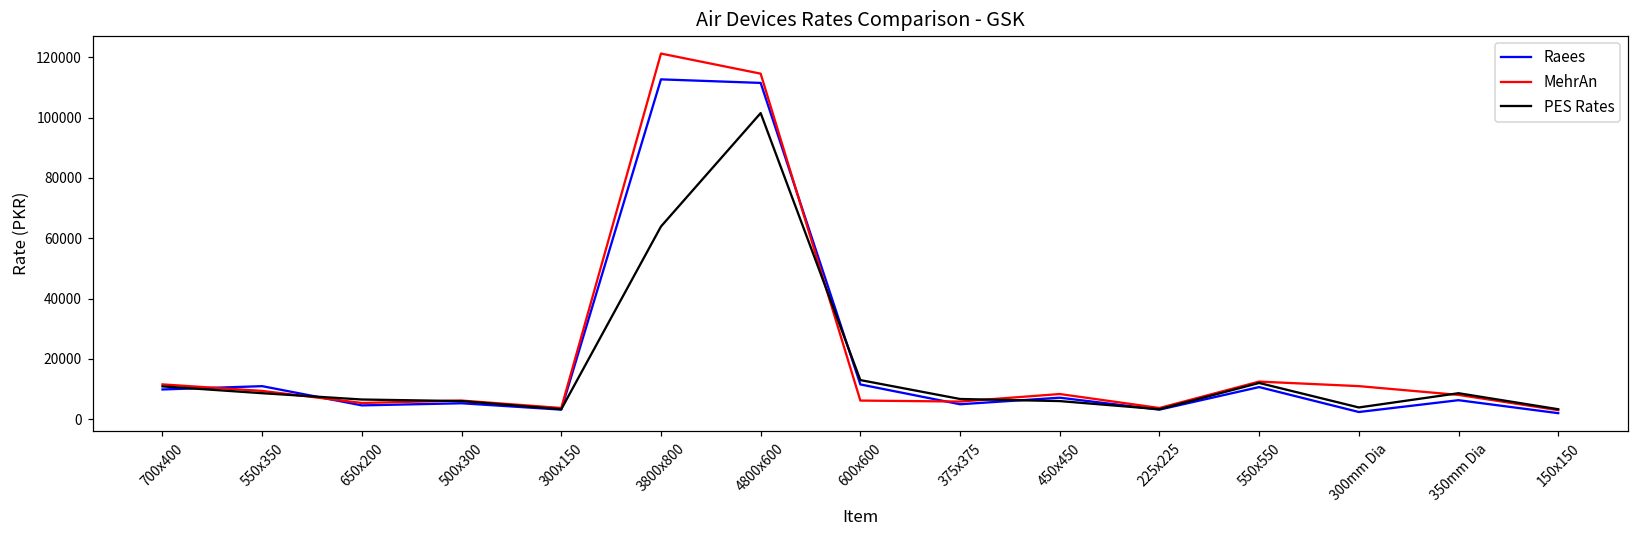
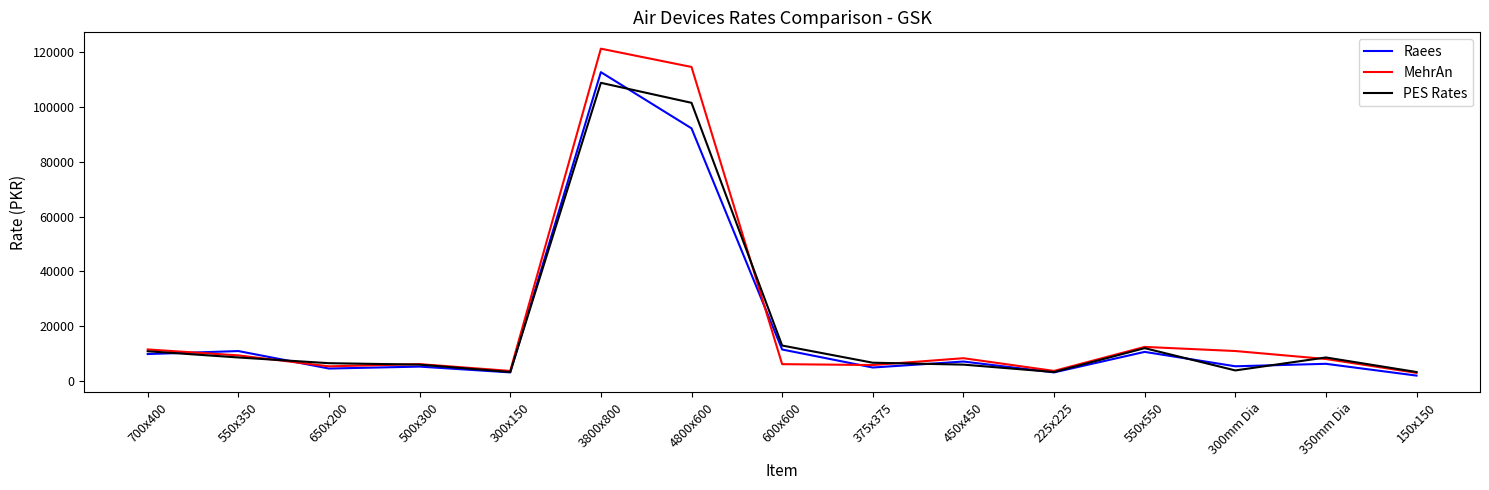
PES Rates, 3800x800: 64000 -> 109000
Raees, 4800x600: 111000 -> 92000
Raees, 300mm Dia: 2000 -> 5000
